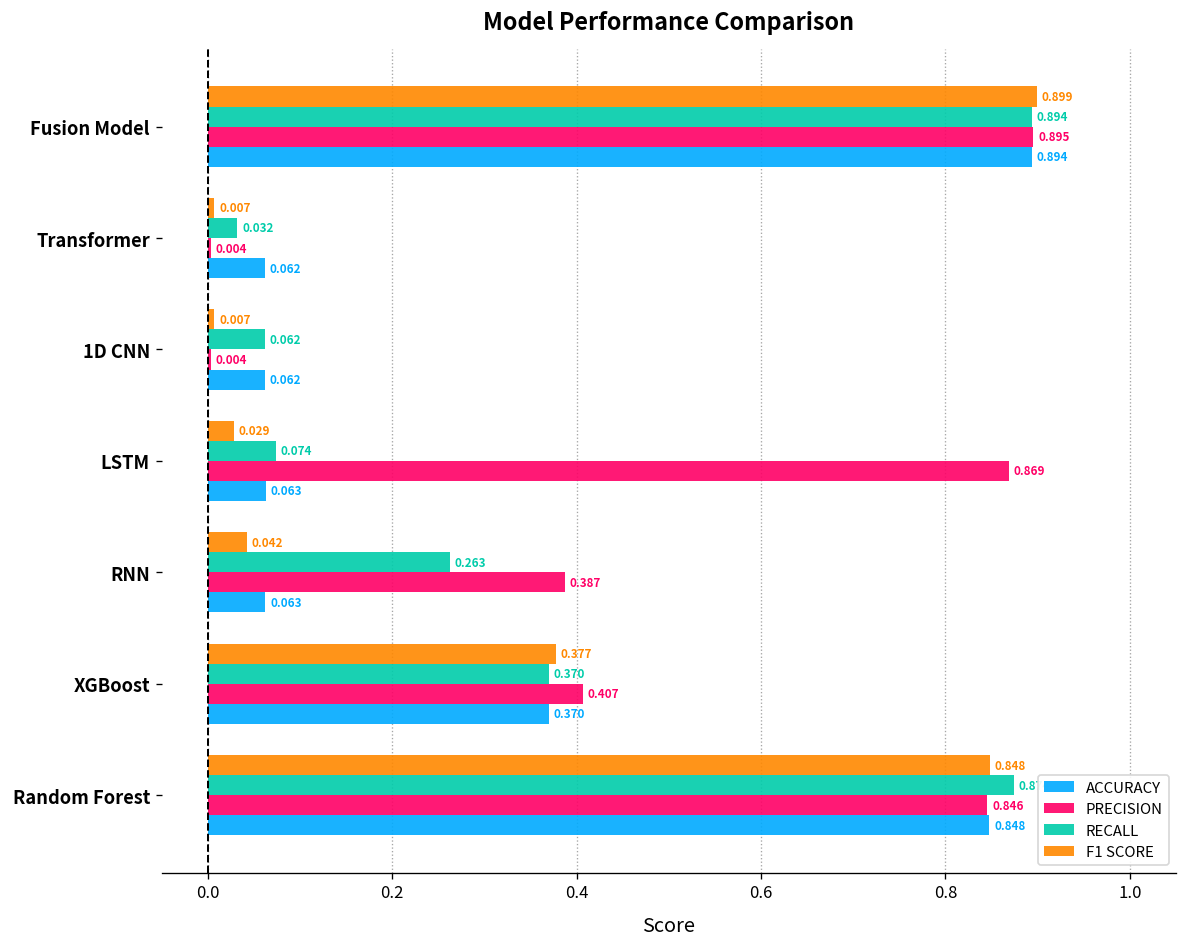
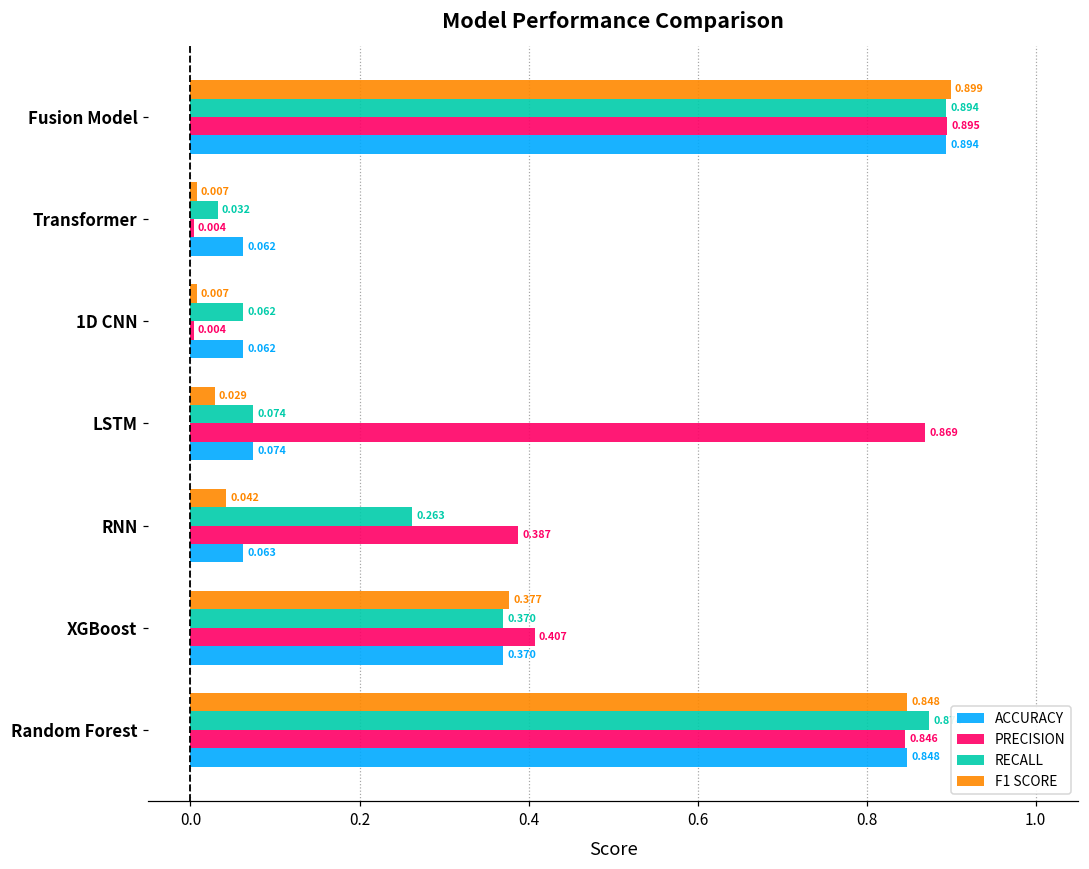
ACCURACY, LSTM: 0.063 -> 0.074
